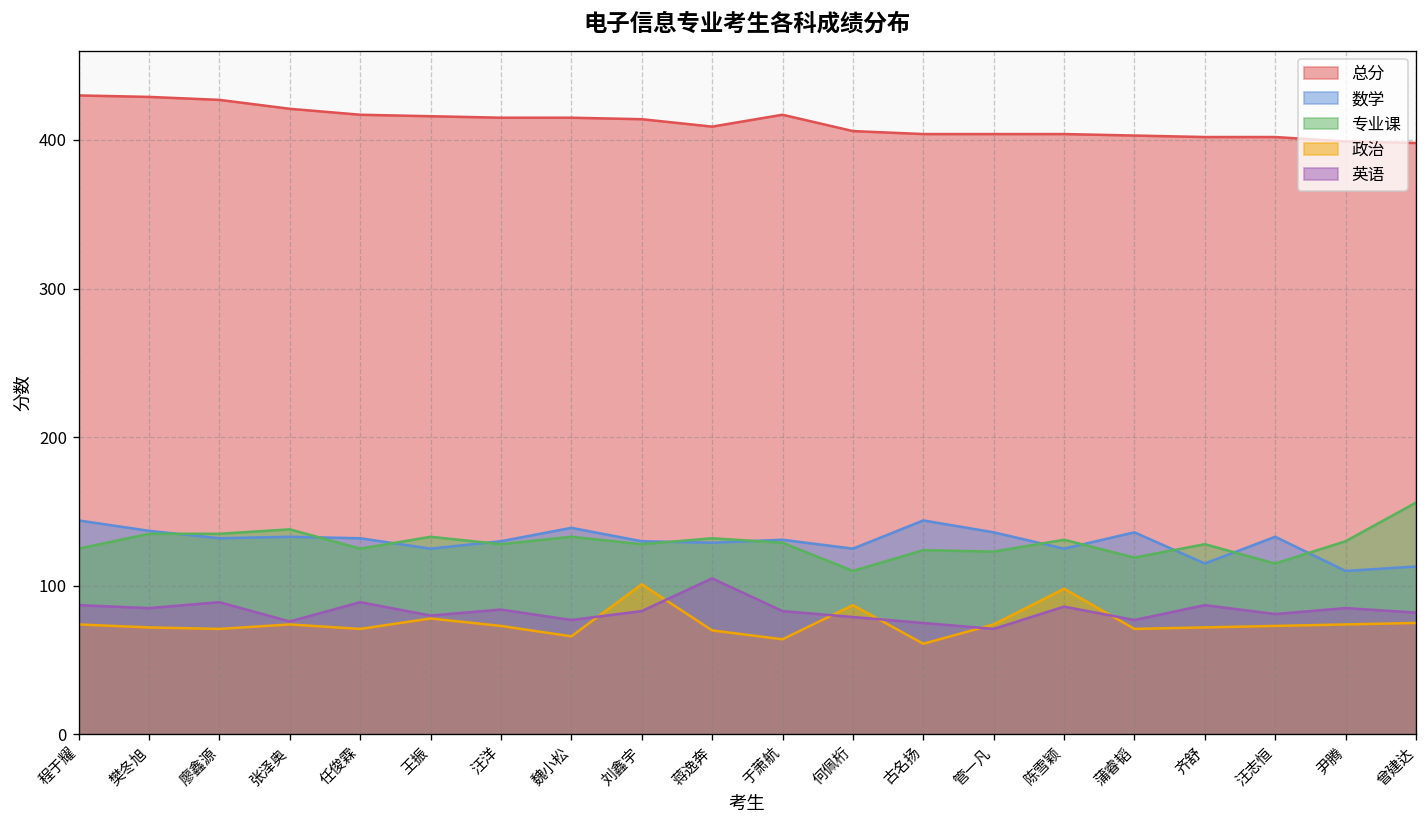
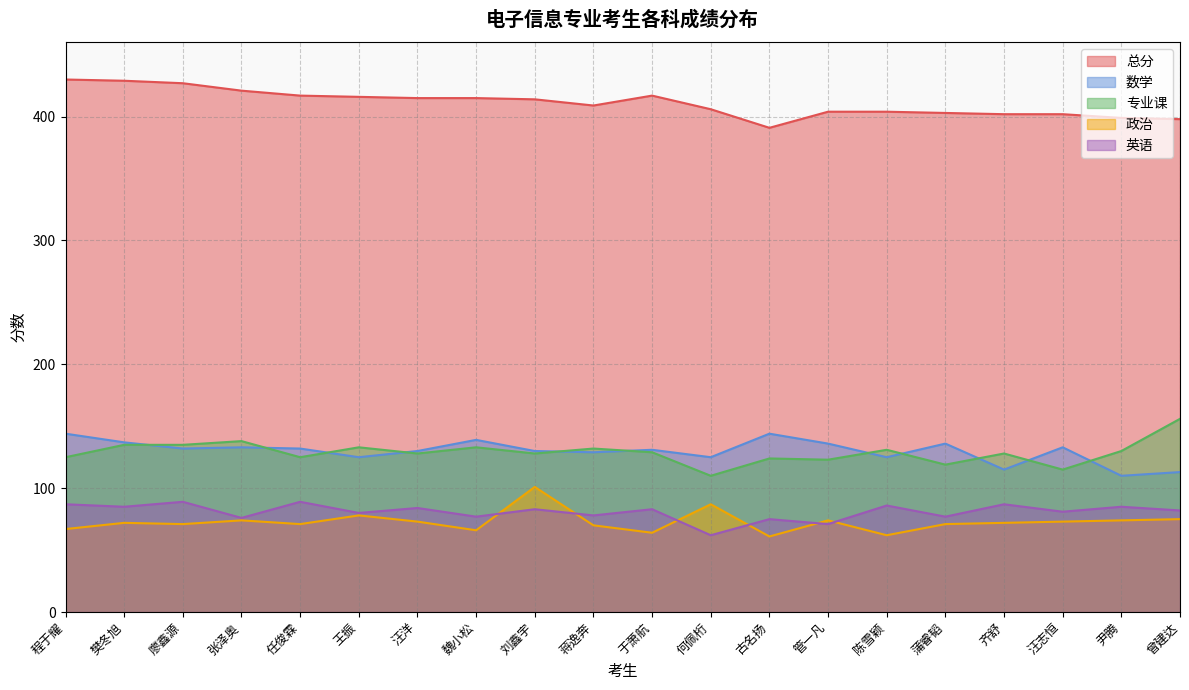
政治, 程于耀: 74 -> 67
英语, 蒋逸奔: 105 -> 78
英语, 何佩桁: 79 -> 62
总分, 古名扬: 404 -> 391
政治, 陈雪颖: 98 -> 62
